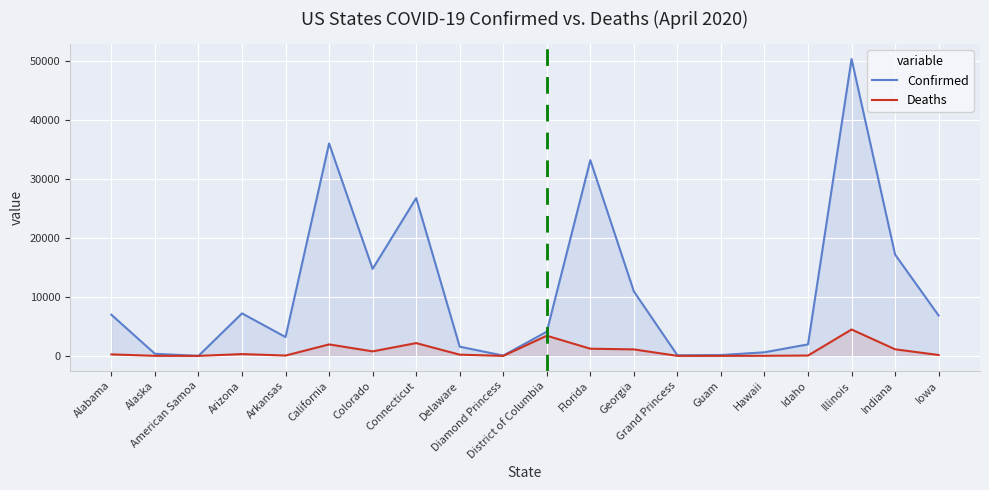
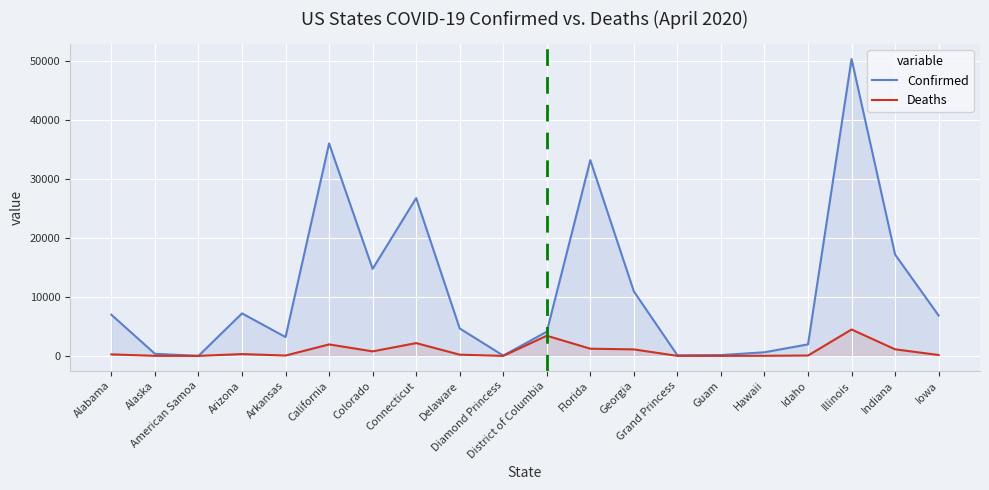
Confirmed, Delaware: 2000 -> 5000
